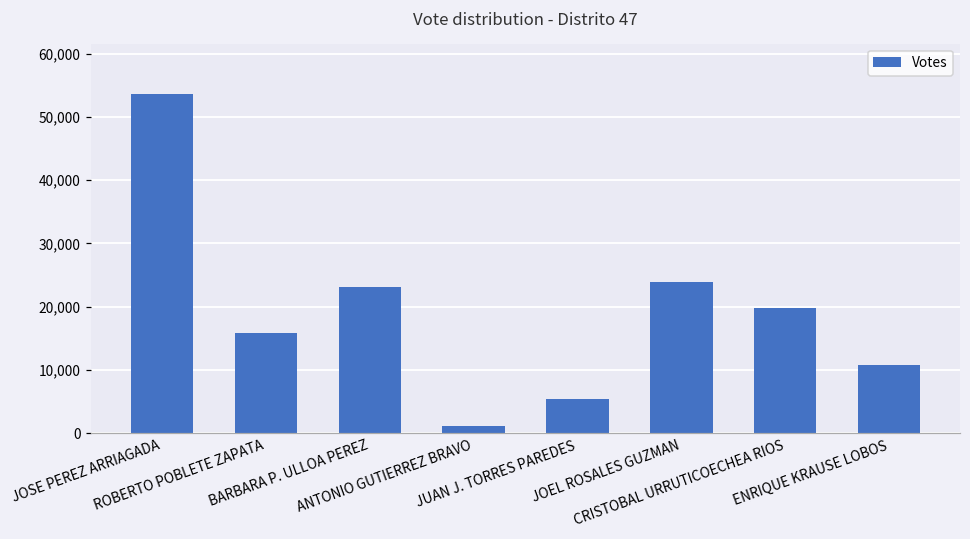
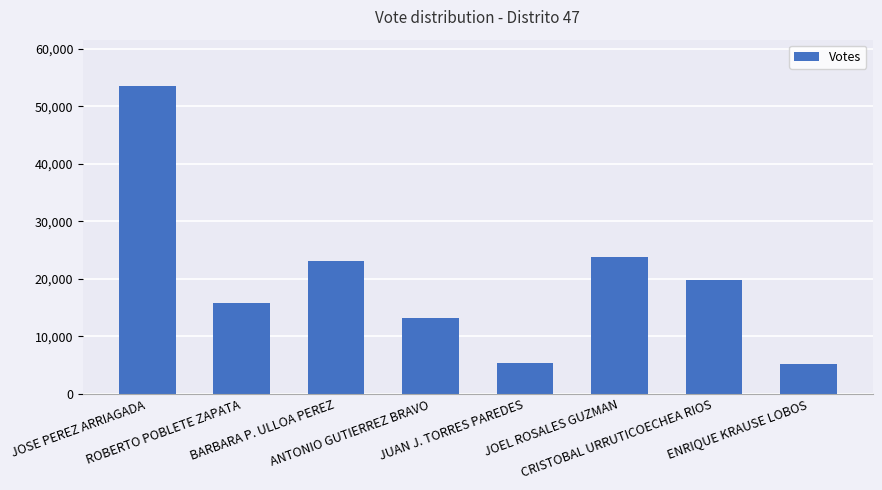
ANTONIO GUTIERREZ BRAVO: 1,000 -> 13,000
ENRIQUE KRAUSE LOBOS: 11,000 -> 5,000
